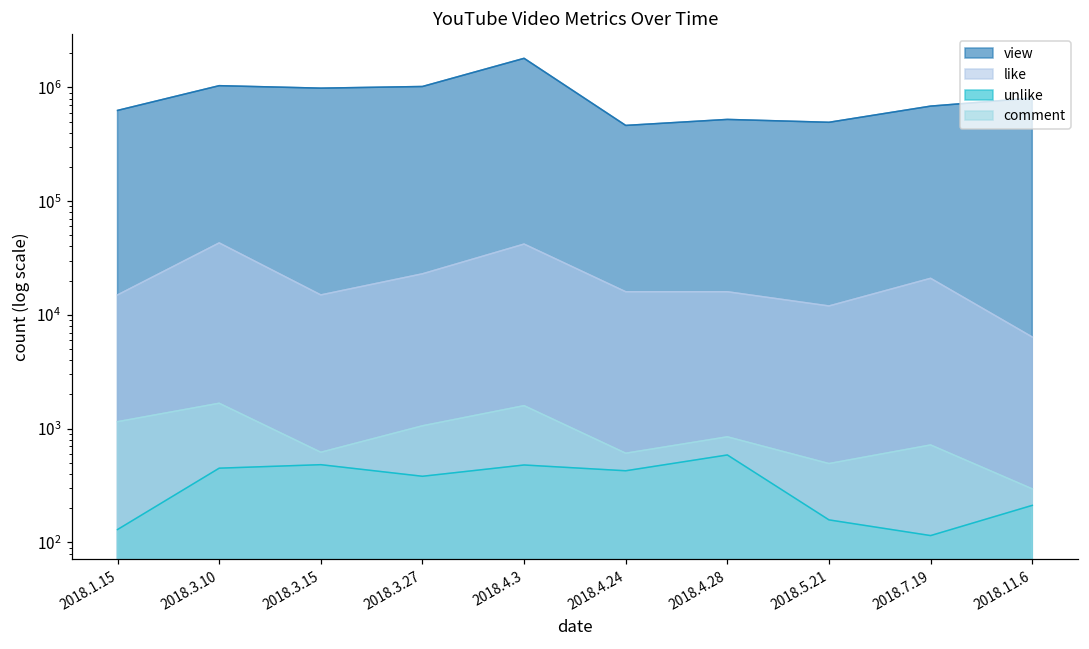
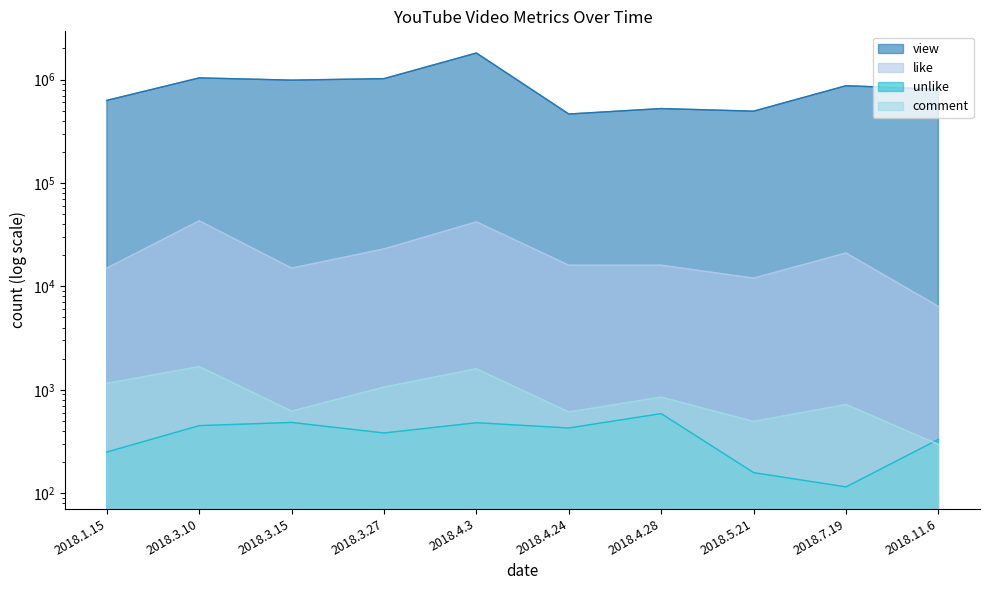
unlike, 2018.1.15: 130 -> 250
view, 2018.7.19: 700000 -> 900000
unlike, 2018.11.6: 210 -> 330
